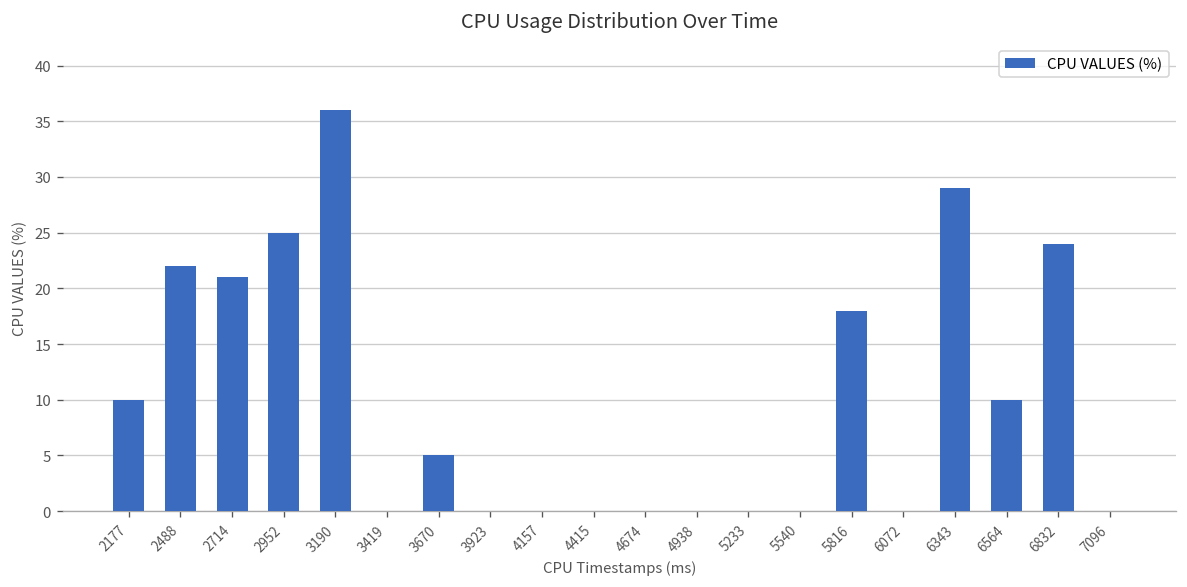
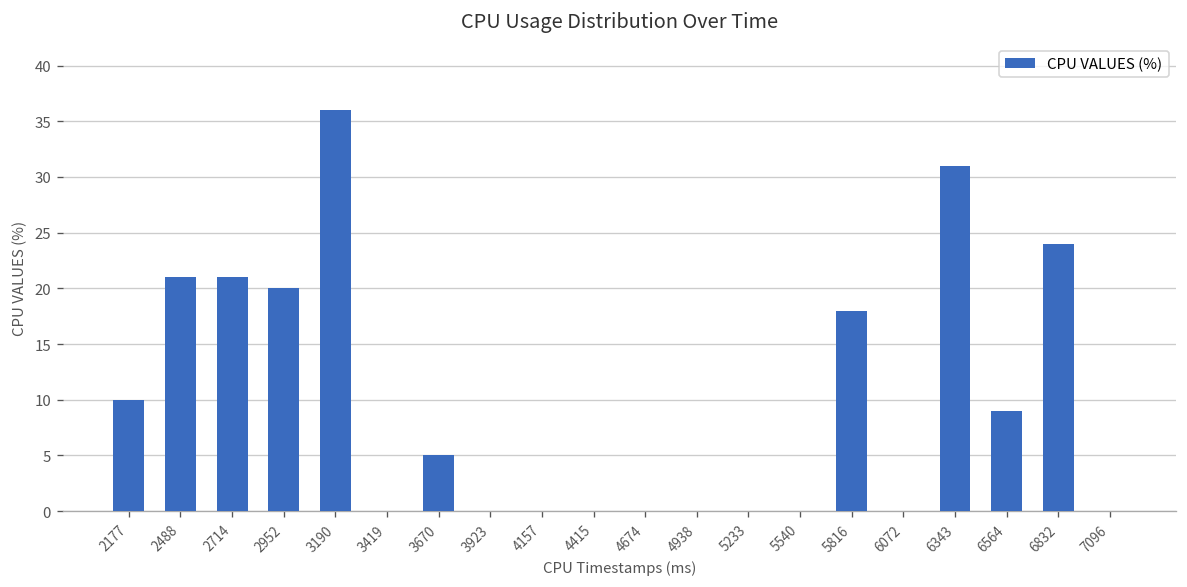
2488: 22 -> 21
2952: 25 -> 20
6343: 29 -> 31
6564: 10 -> 9
